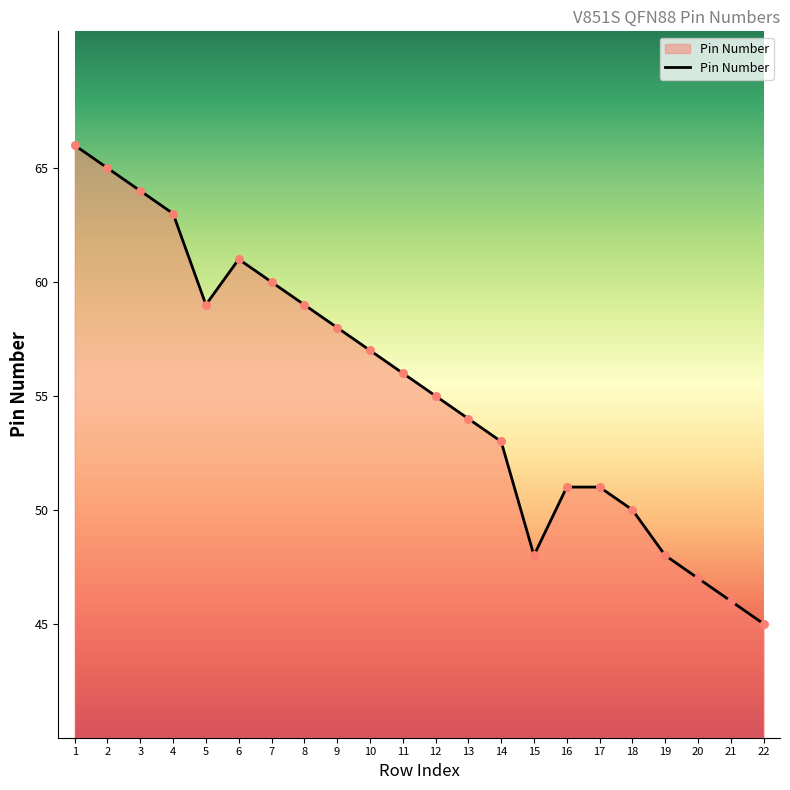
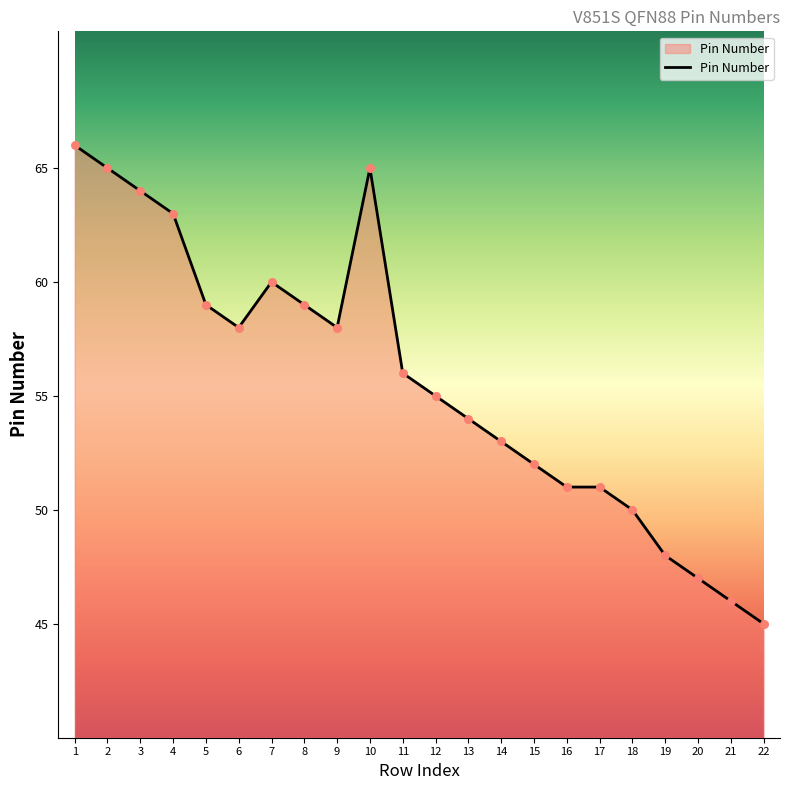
6: 61 -> 58
10: 57 -> 65
15: 48 -> 52
